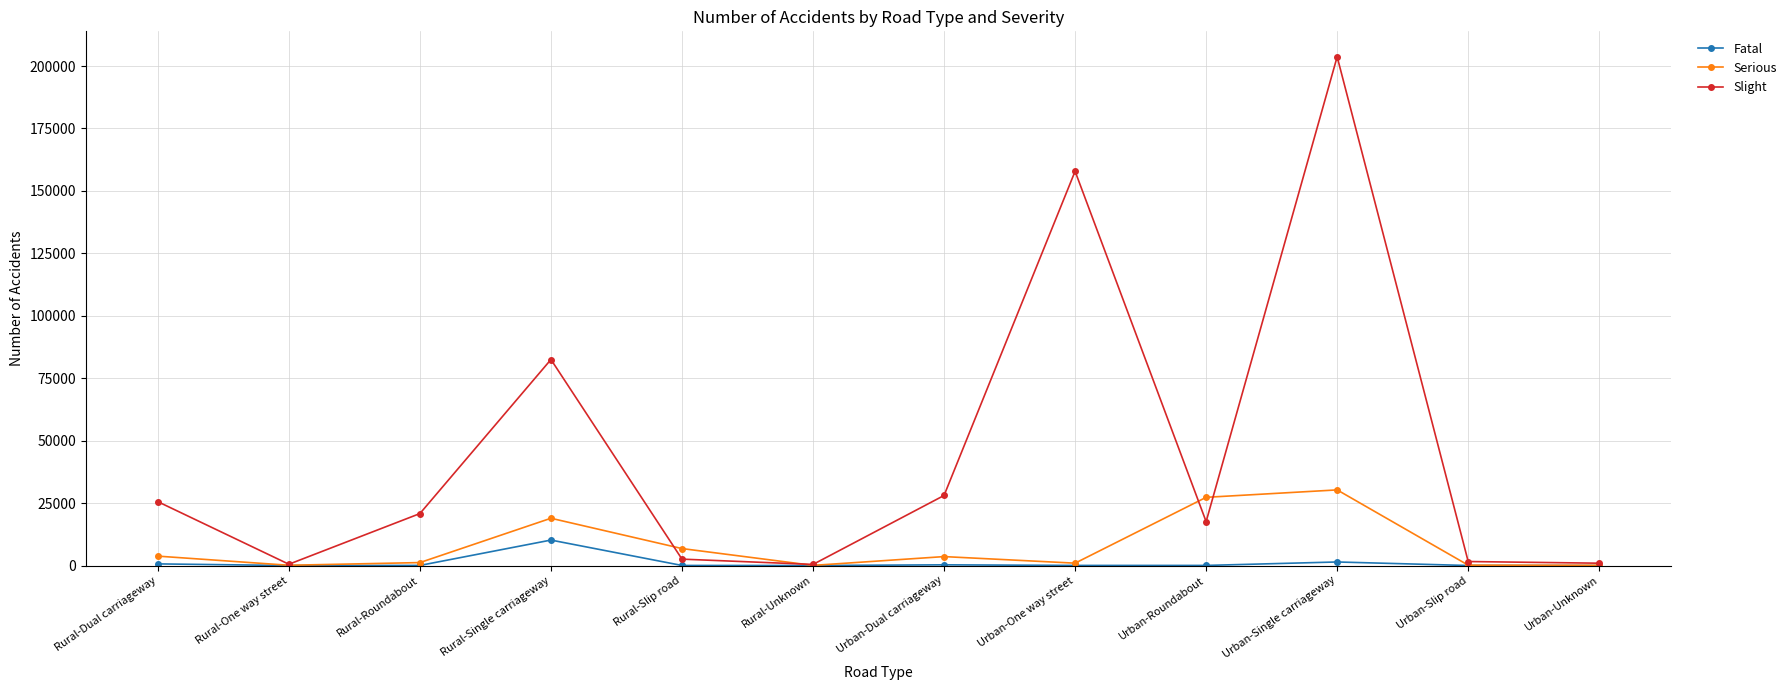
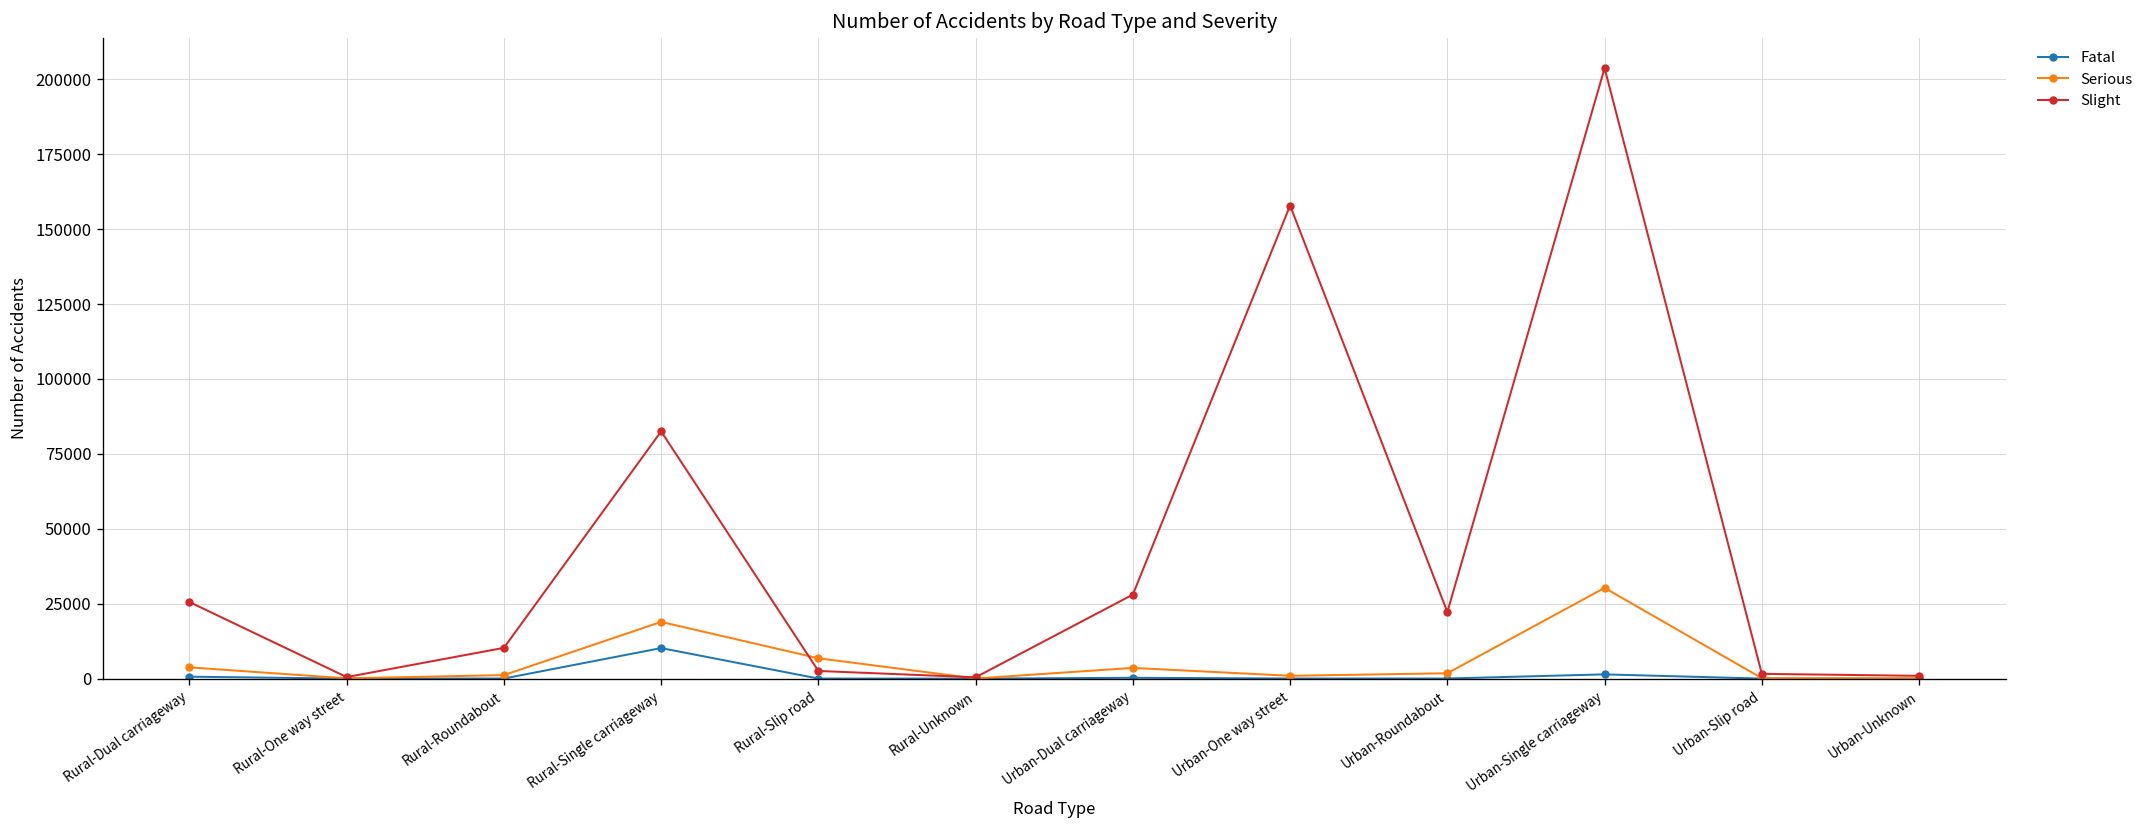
Slight, Rural-Roundabout: 21000 -> 10000
Serious, Urban-Roundabout: 27000 -> 2000
Slight, Urban-Roundabout: 18000 -> 22000
